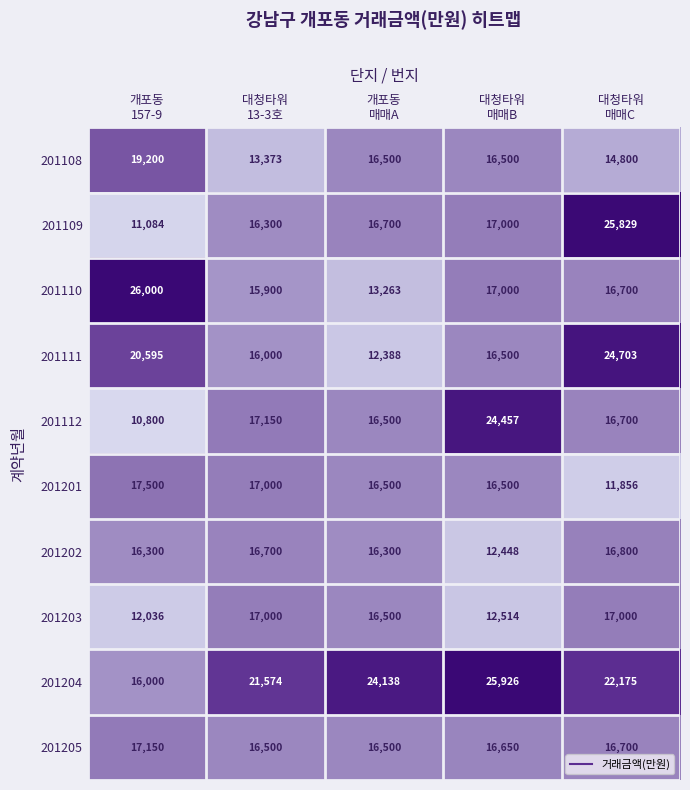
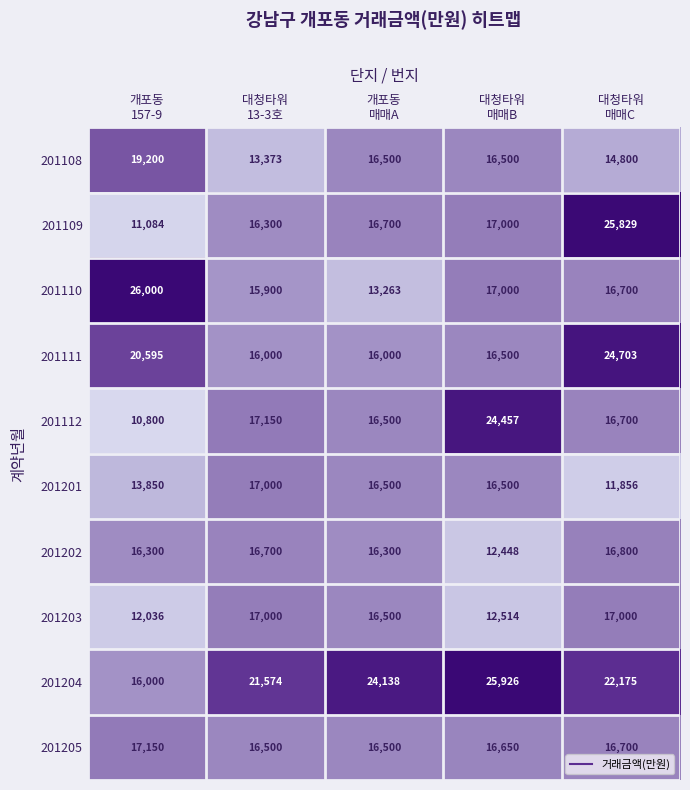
201111, 개포동 매매A: 12,388 -> 16,000
201201, 개포동 157-9: 17,500 -> 13,850
